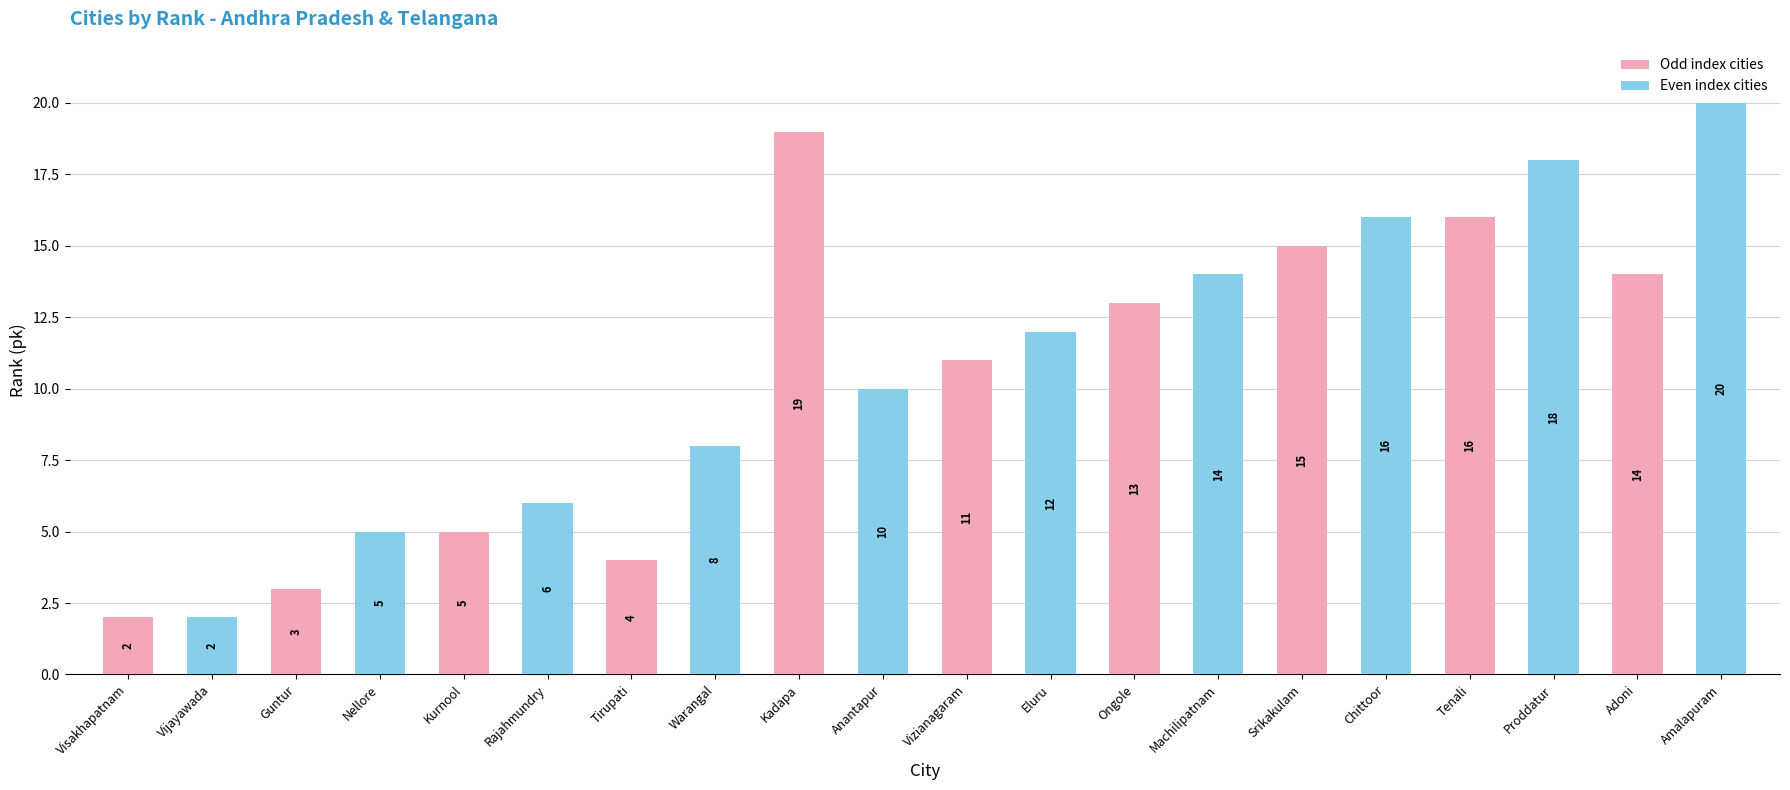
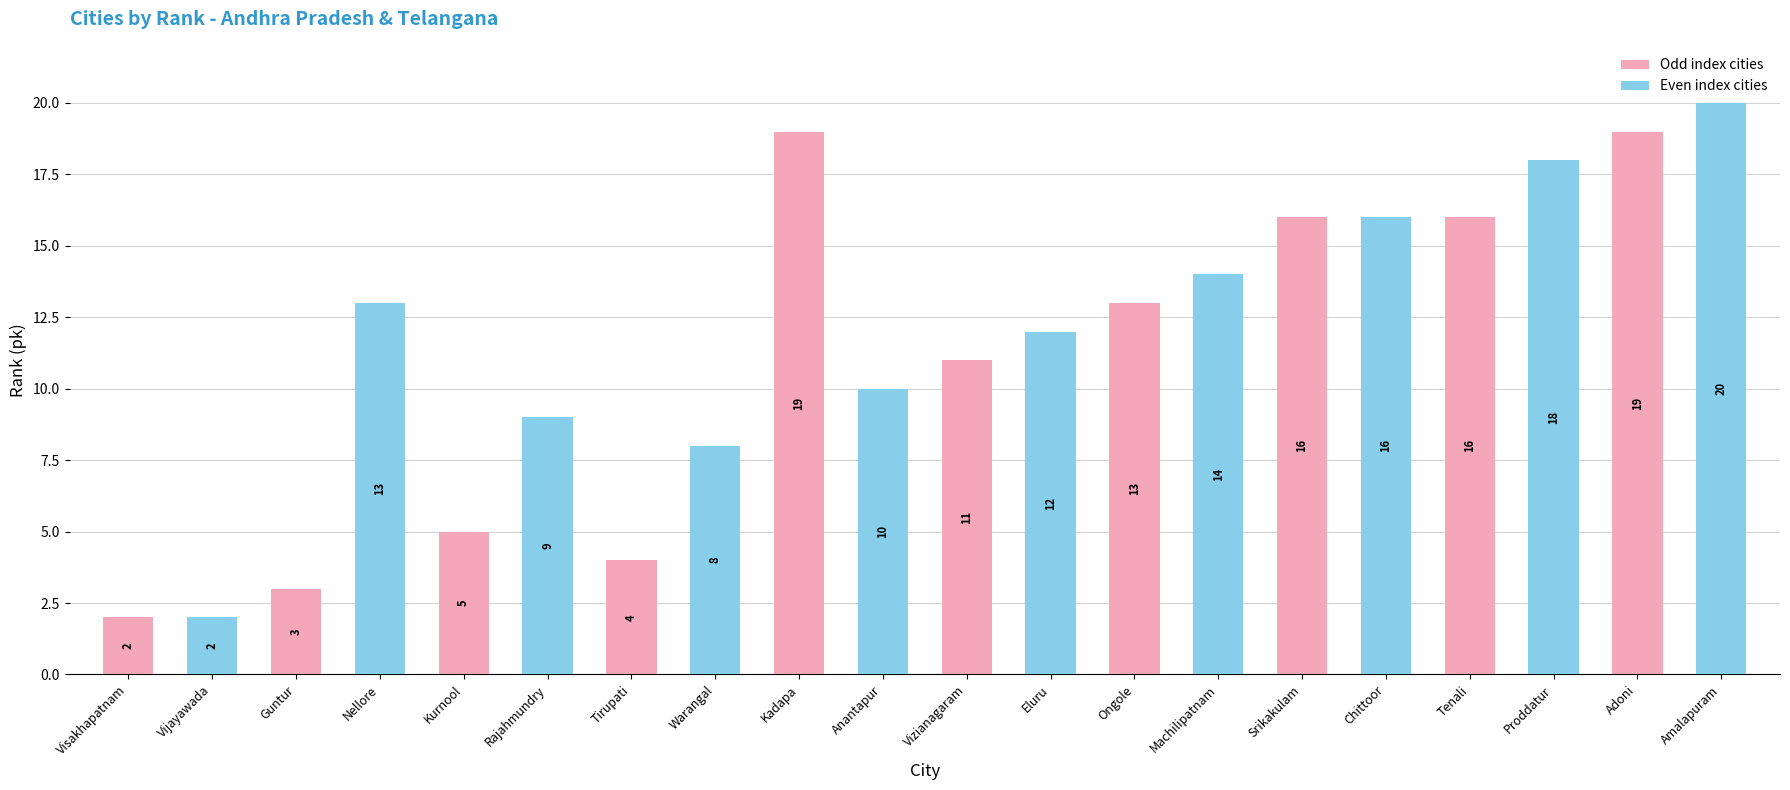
Nellore: 5 -> 13
Rajahmundry: 6 -> 9
Srikakulam: 15 -> 16
Adoni: 14 -> 19
